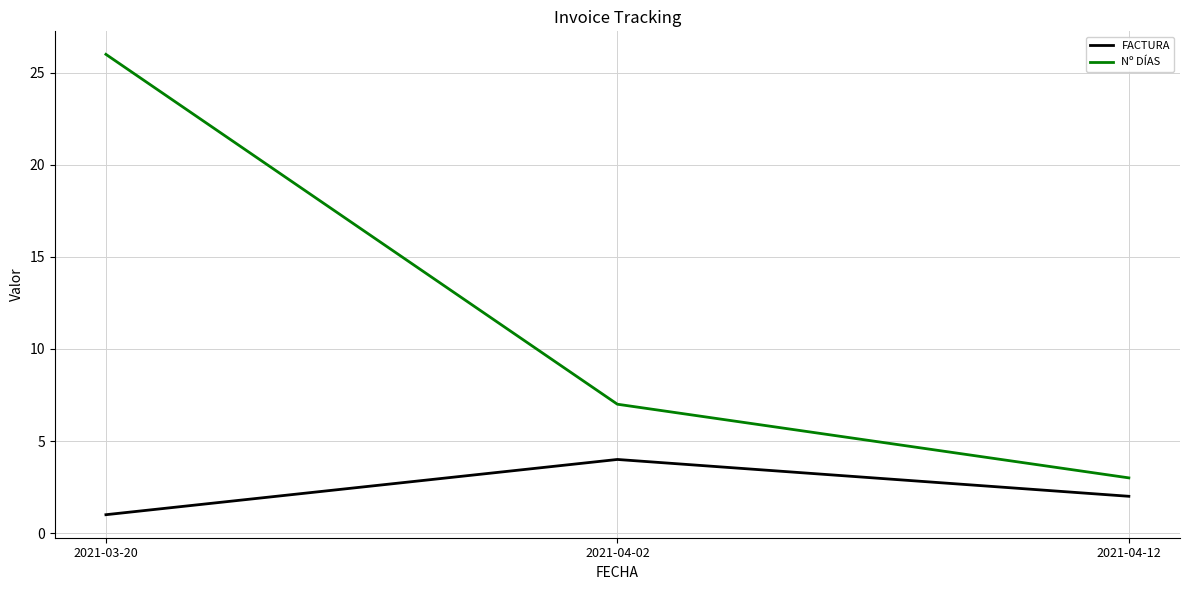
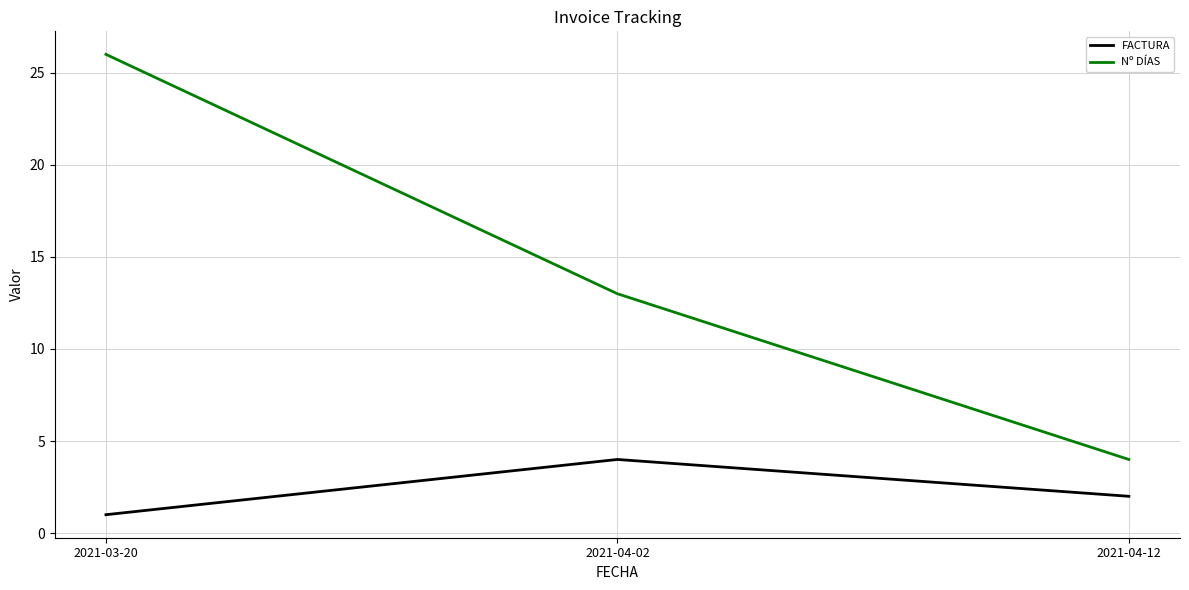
Nº DÍAS, 2021-04-02: 7 -> 13
Nº DÍAS, 2021-04-12: 3 -> 4
